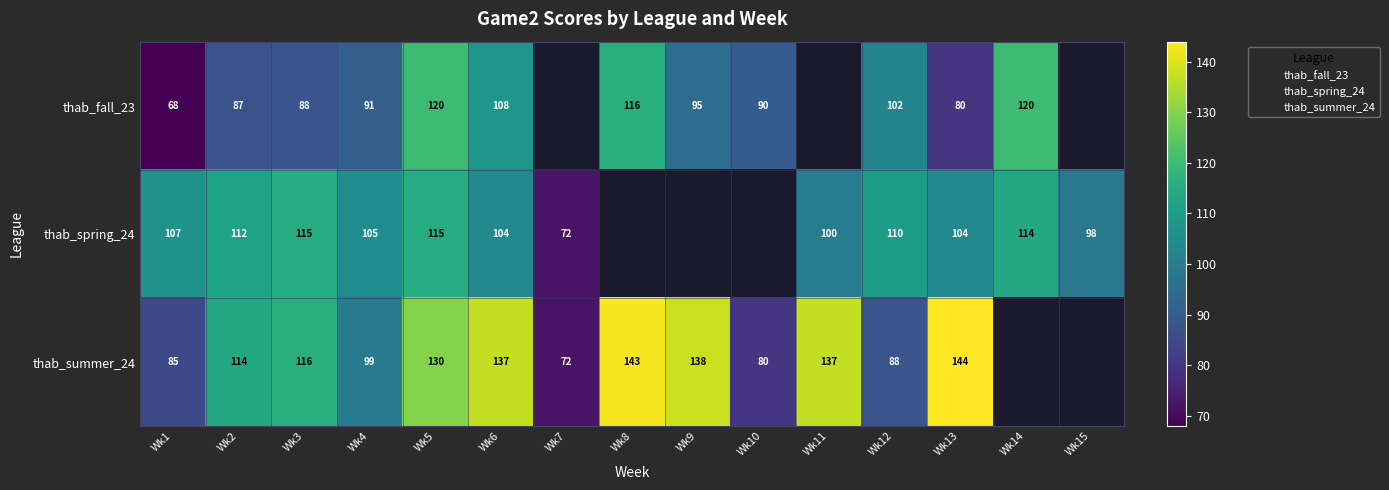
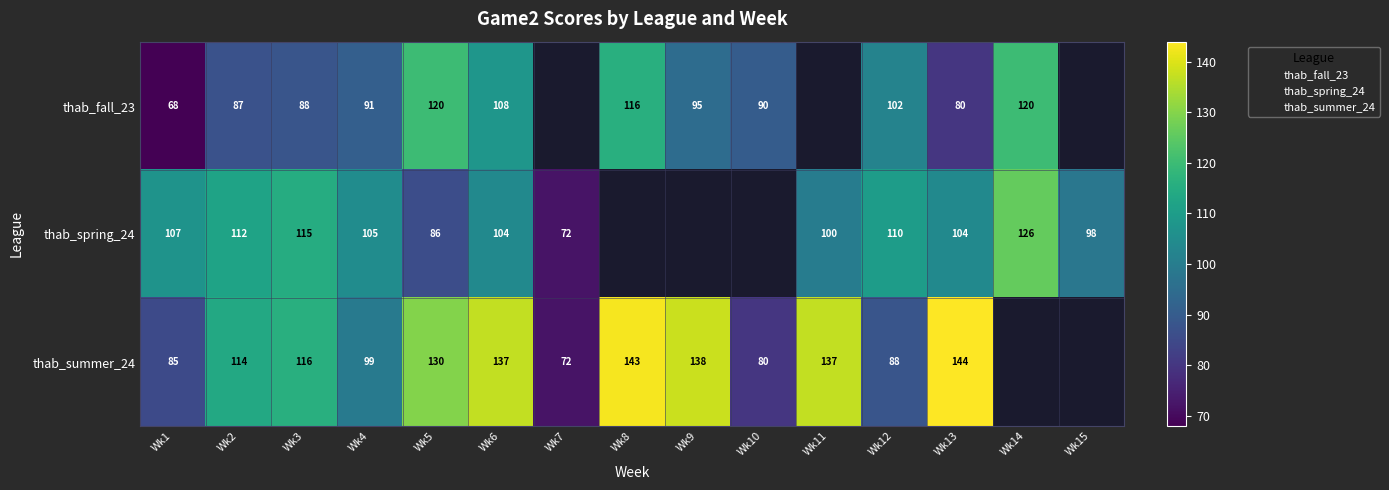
thab_spring_24, Wk5: 115 -> 86
thab_spring_24, Wk14: 114 -> 126
